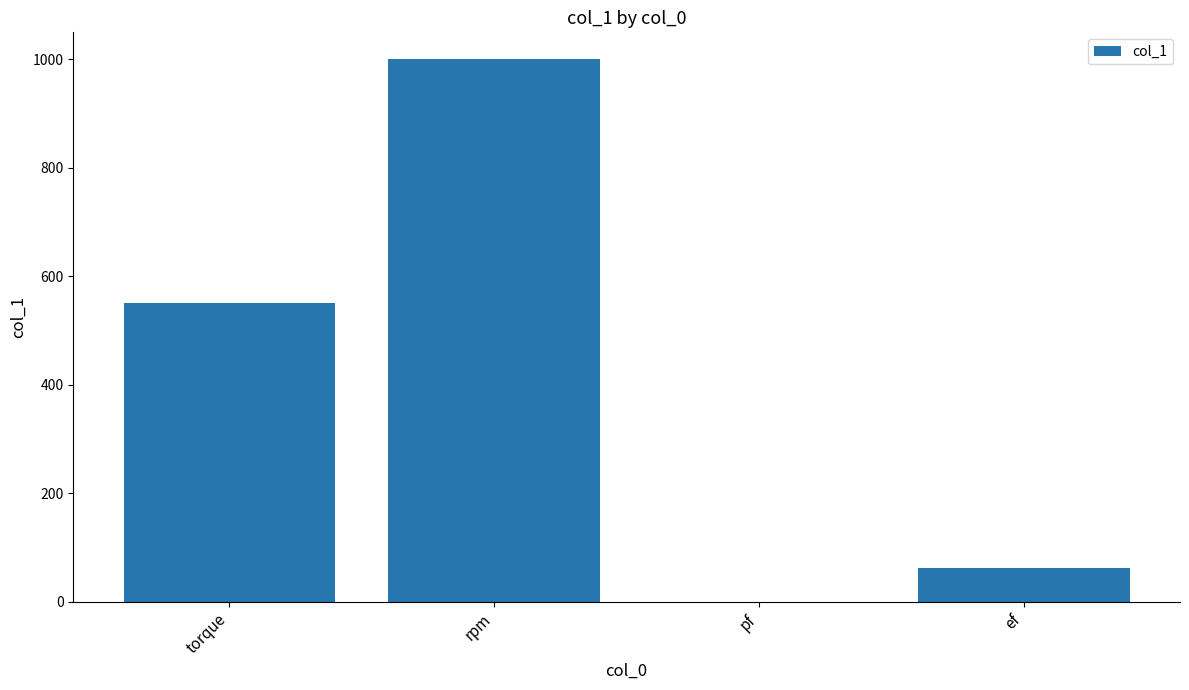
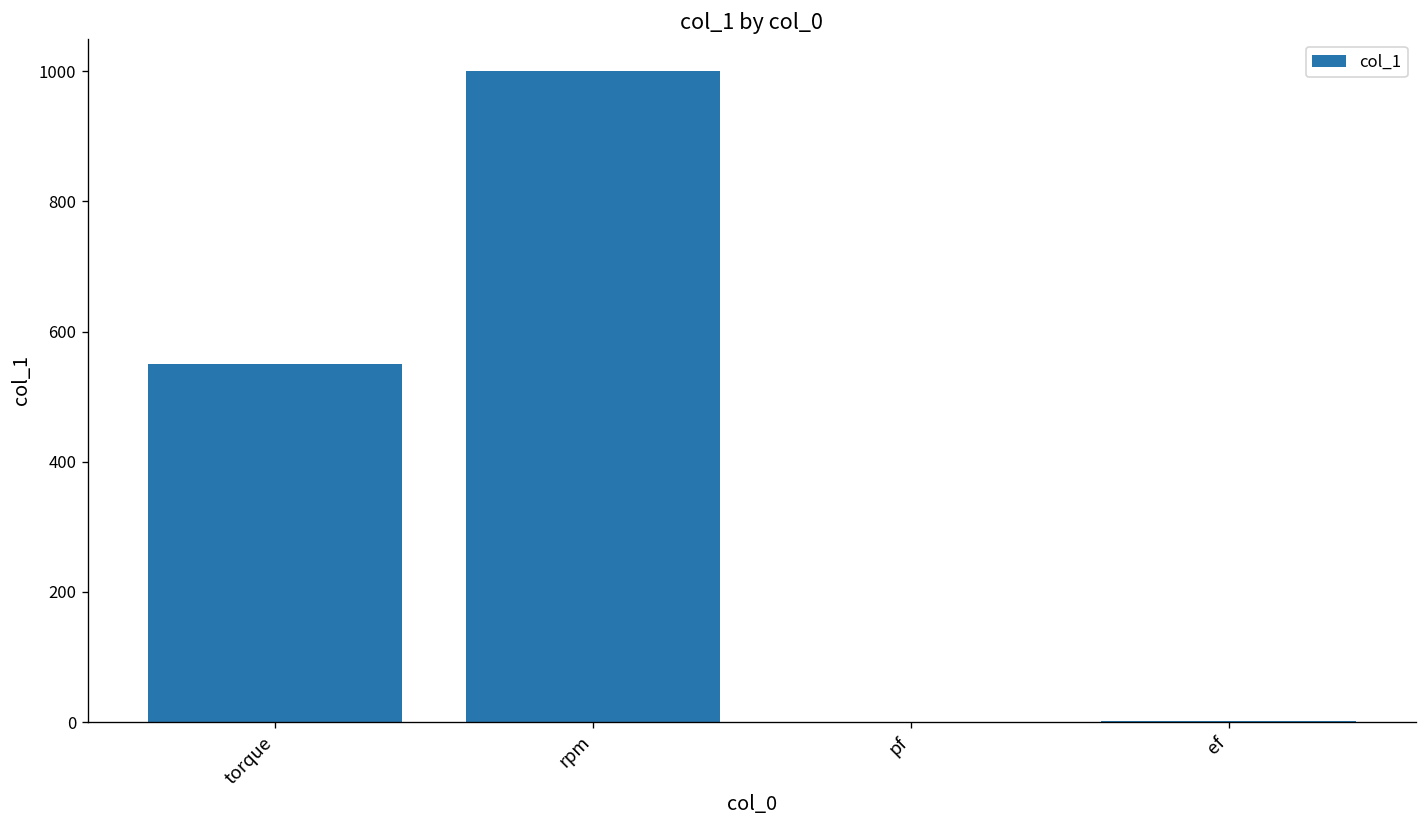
ef: 60 -> 0
